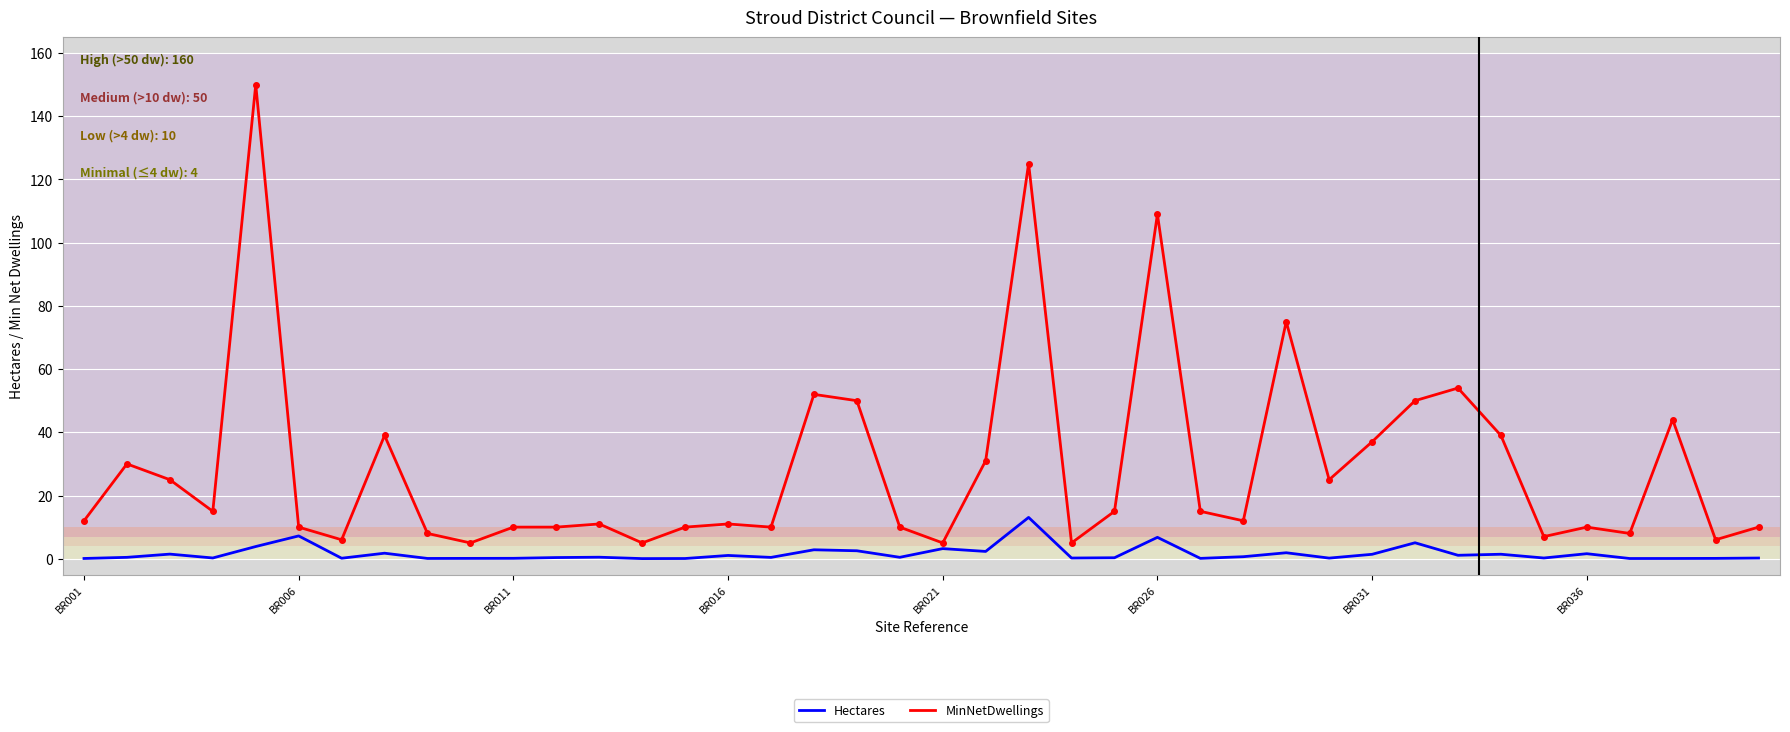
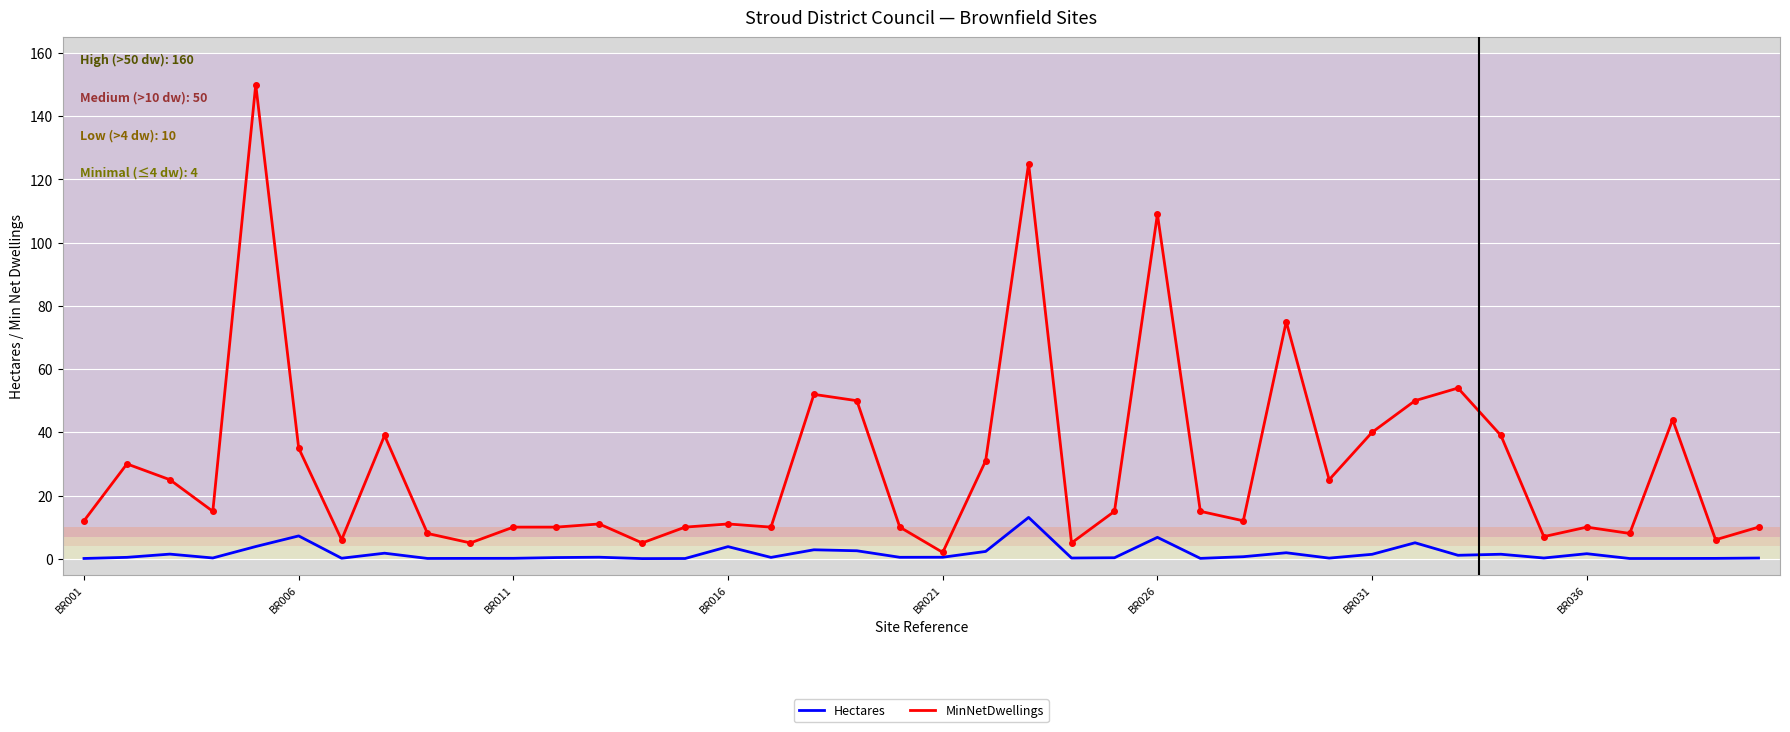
MinNetDwellings, BR006: 10 -> 35
Hectares, BR016: 1 -> 4
Hectares, BR021: 3 -> 0
MinNetDwellings, BR021: 5 -> 2
MinNetDwellings, BR031: 37 -> 40
